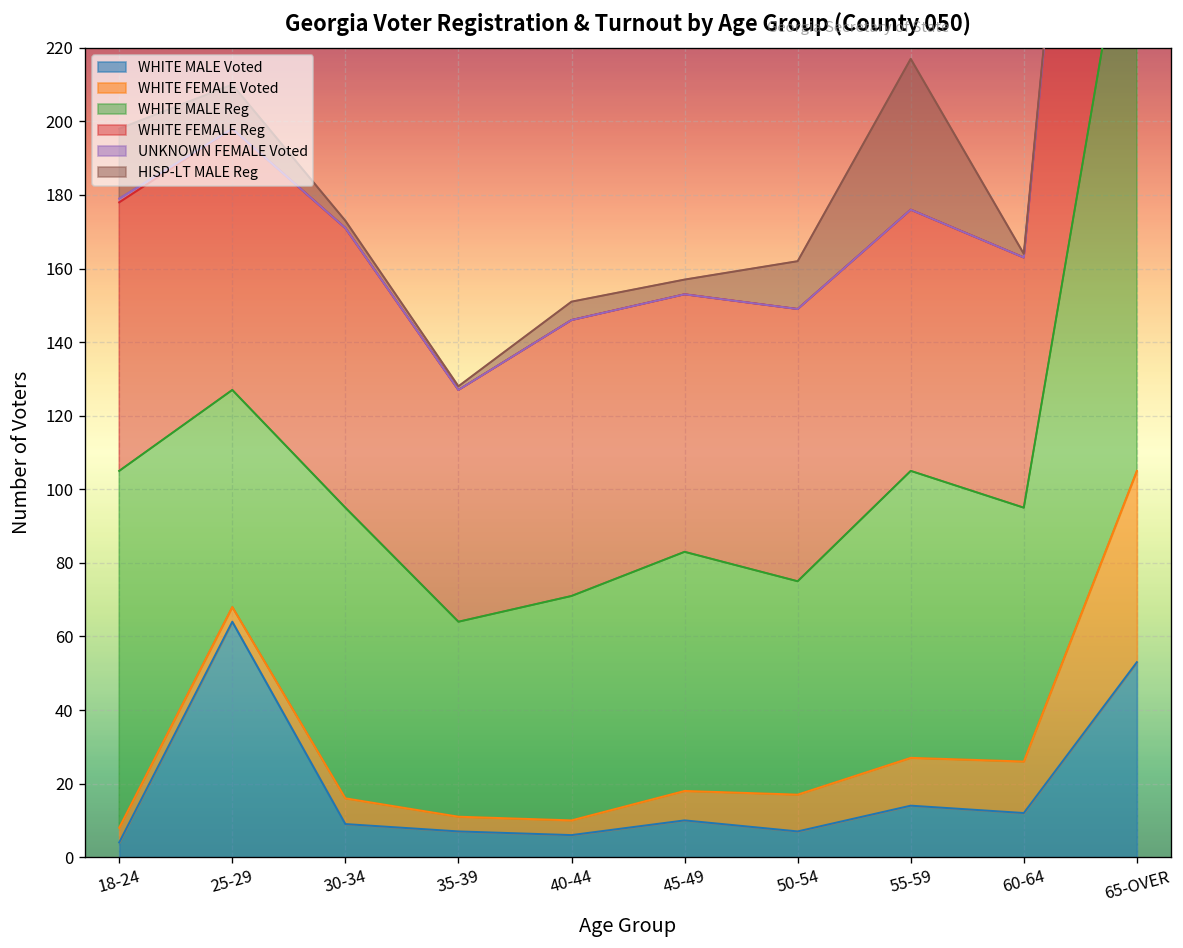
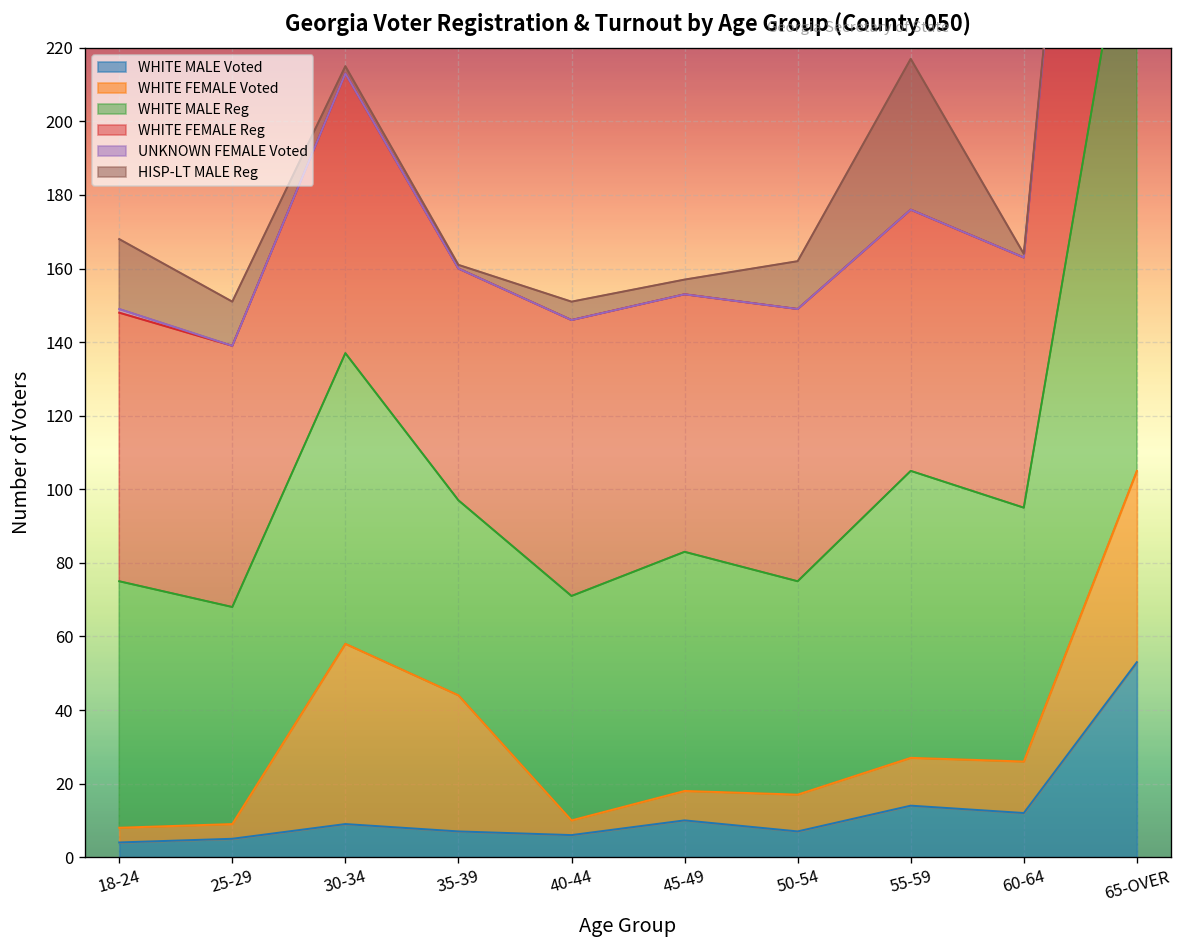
WHITE MALE Reg, 18-24: 97 -> 67
WHITE MALE Voted, 25-29: 64 -> 5
WHITE FEMALE Voted, 30-34: 7 -> 49
WHITE FEMALE Voted, 35-39: 4 -> 37
